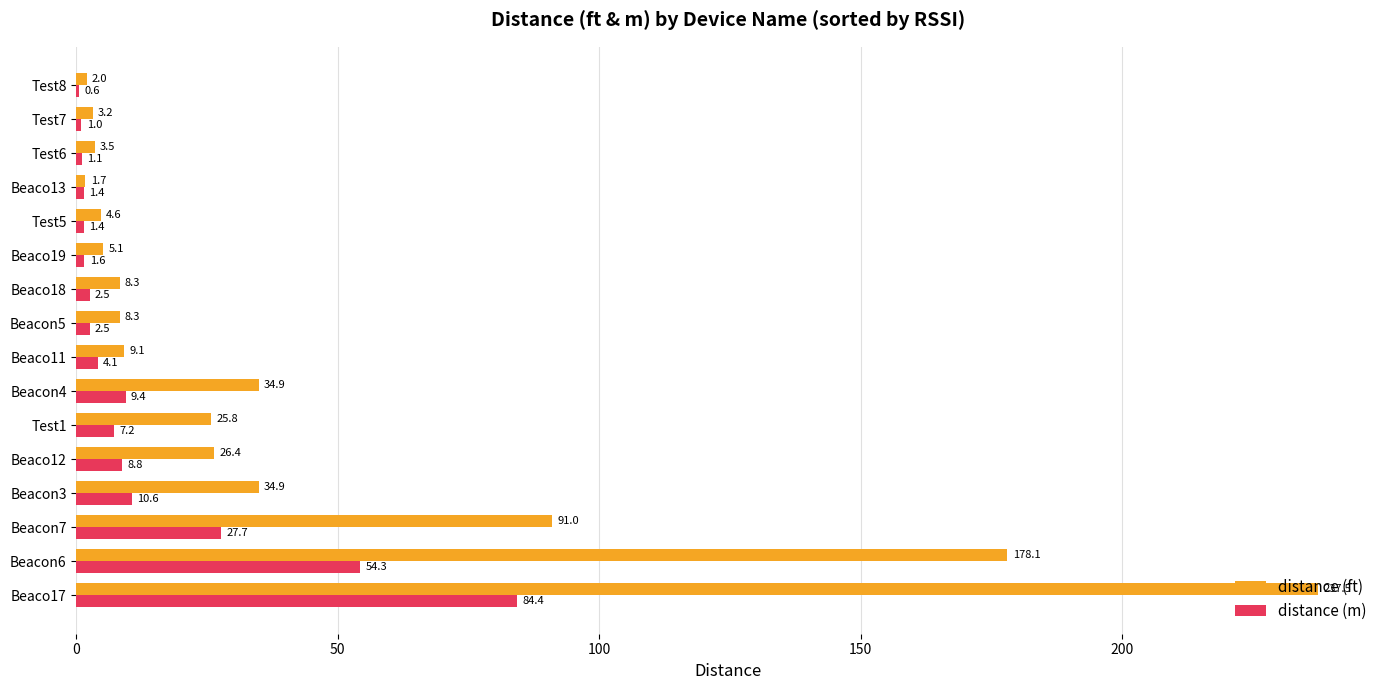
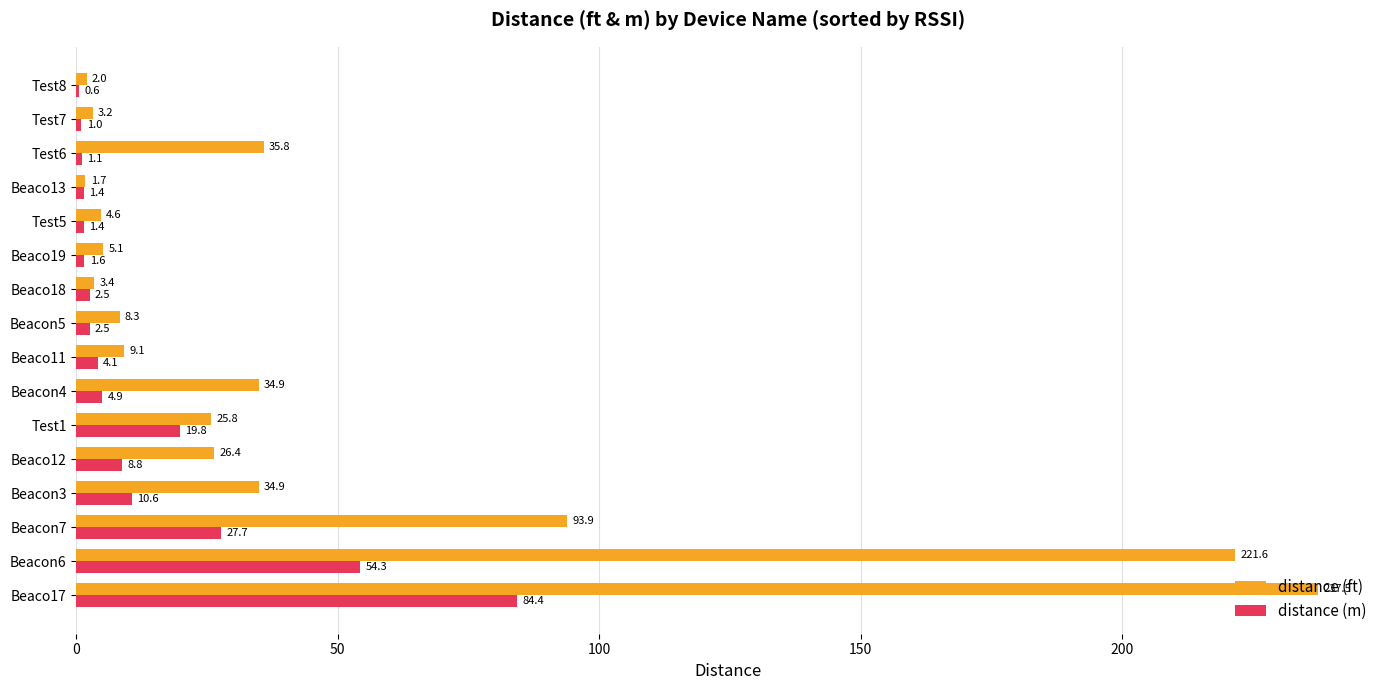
distance (ft), Test6: 3.5 -> 35.8
distance (ft), Beaco18: 8.3 -> 3.4
distance (m), Beacon4: 9.4 -> 4.9
distance (m), Test1: 7.2 -> 19.8
distance (ft), Beacon7: 91.0 -> 93.9
distance (ft), Beacon6: 178.1 -> 221.6
